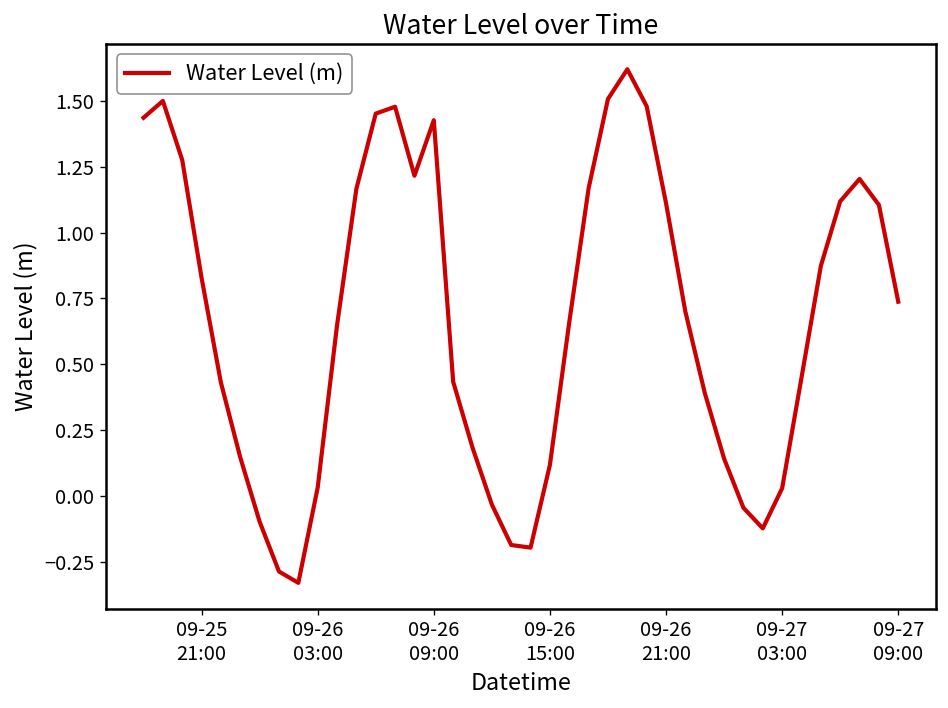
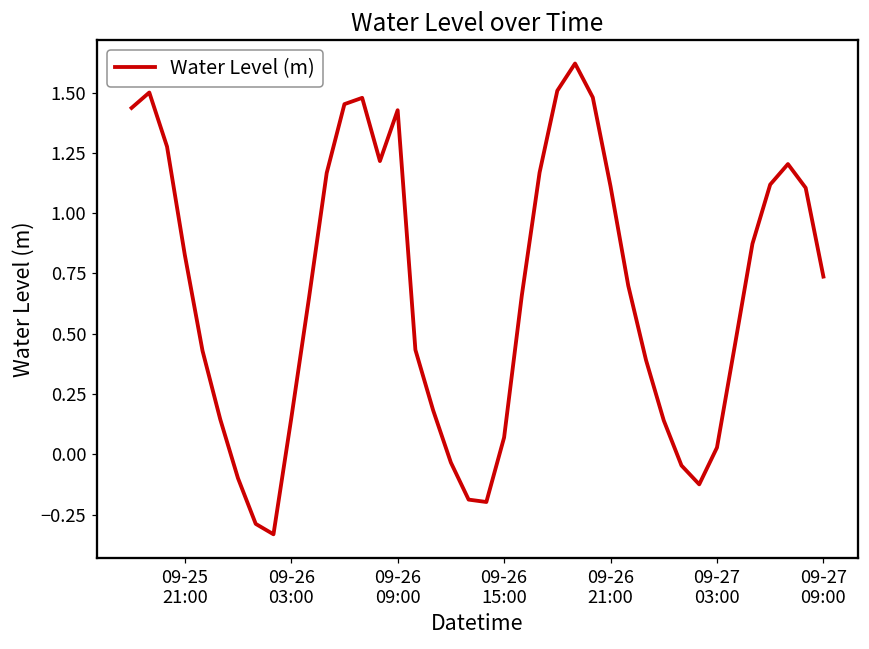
09-26 03:00: 0.03 -> 0.15
09-26 15:00: 0.12 -> 0.07
